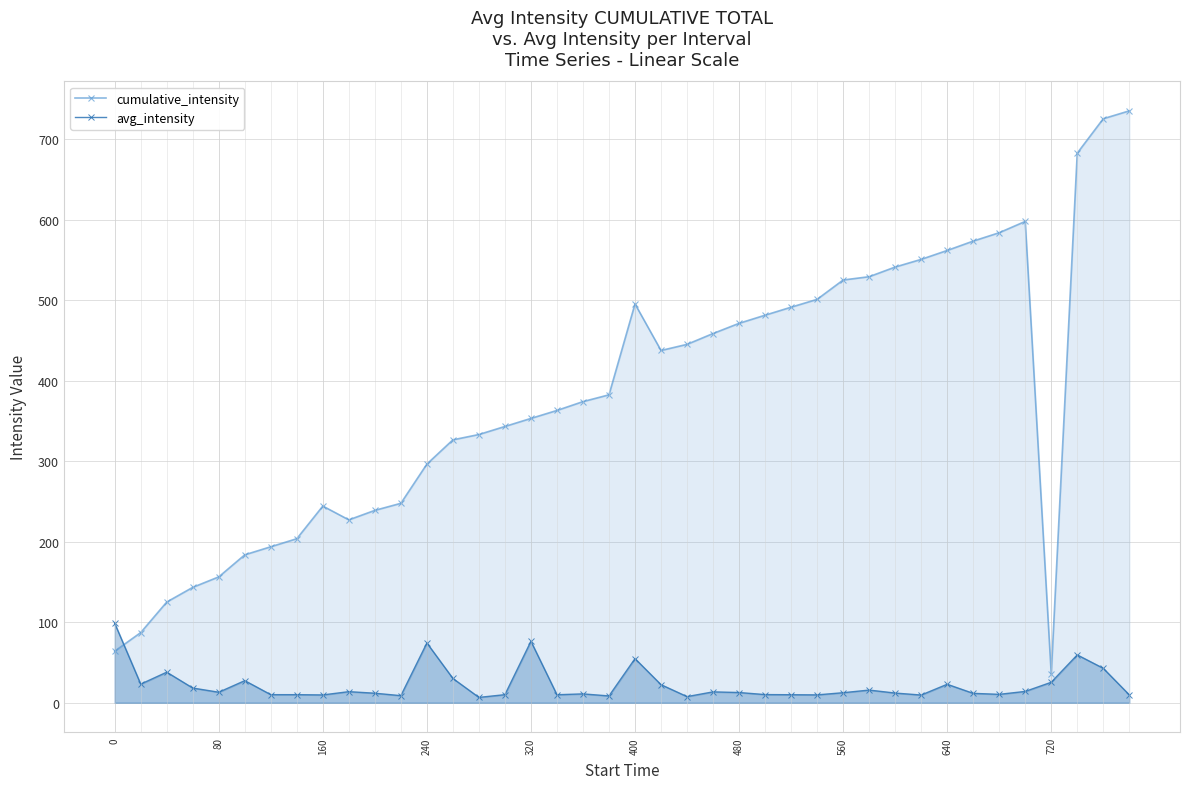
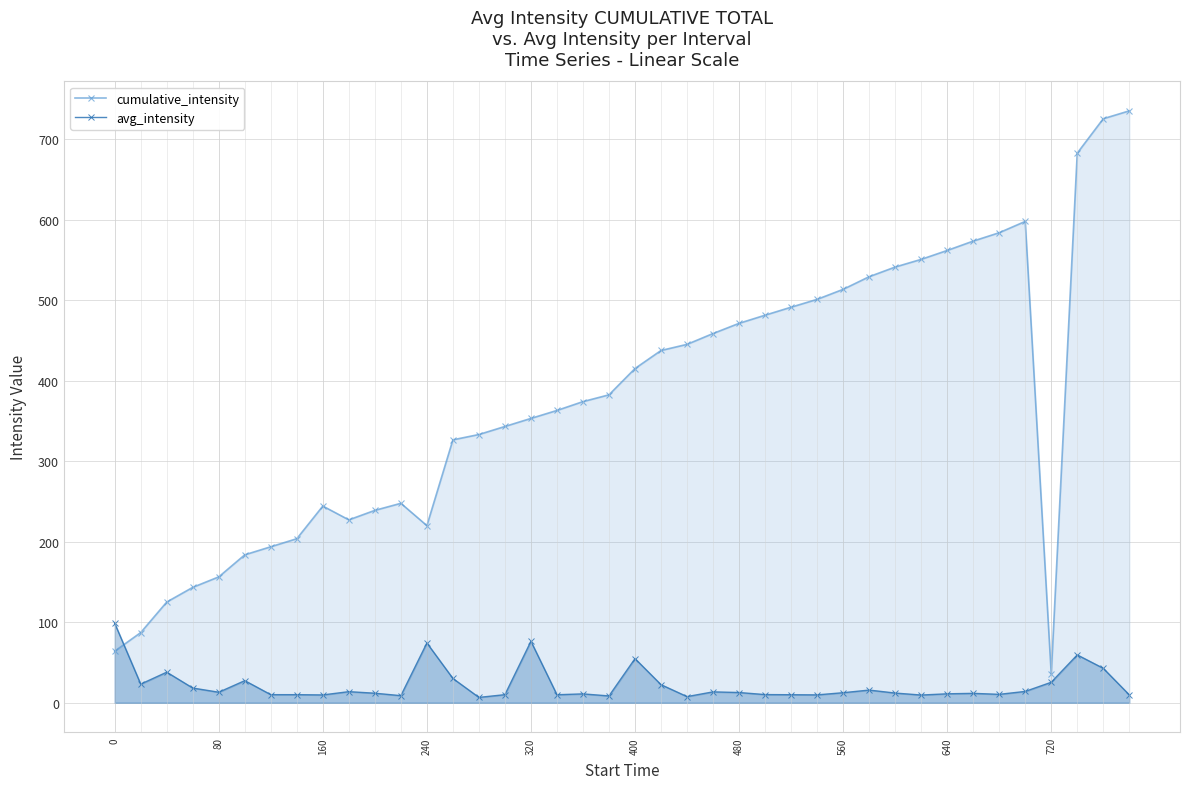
cumulative_intensity, 240: 300 -> 220
cumulative_intensity, 400: 500 -> 420
cumulative_intensity, 560: 530 -> 510
avg_intensity, 640: 20 -> 10
